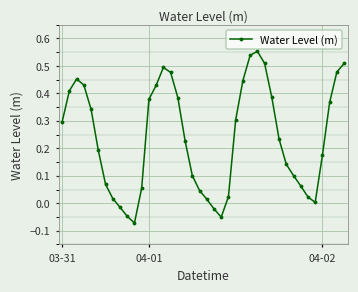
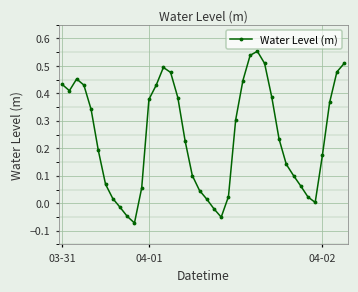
03-31: 0.30 -> 0.43
